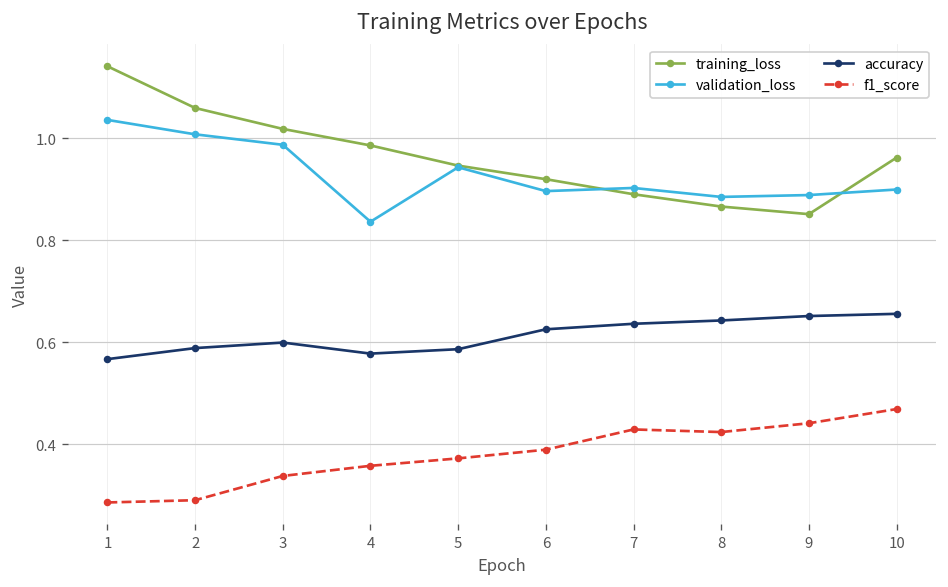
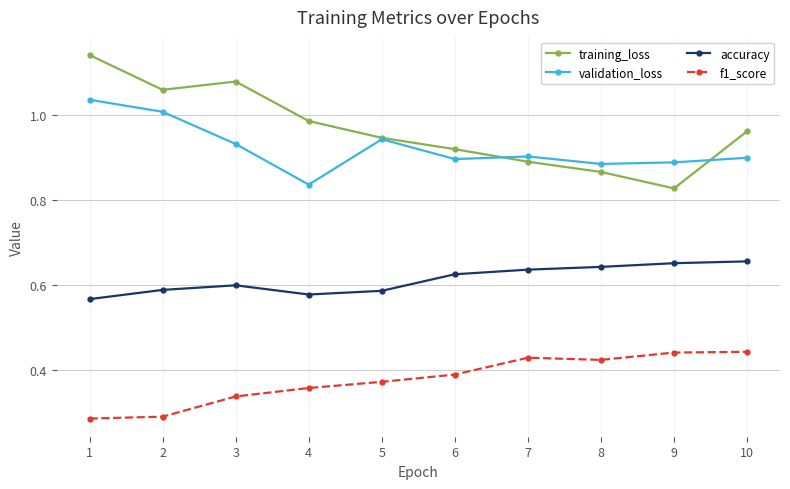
training_loss, 3: 1.02 -> 1.08
validation_loss, 3: 0.99 -> 0.93
training_loss, 9: 0.85 -> 0.83
f1_score, 10: 0.47 -> 0.44
